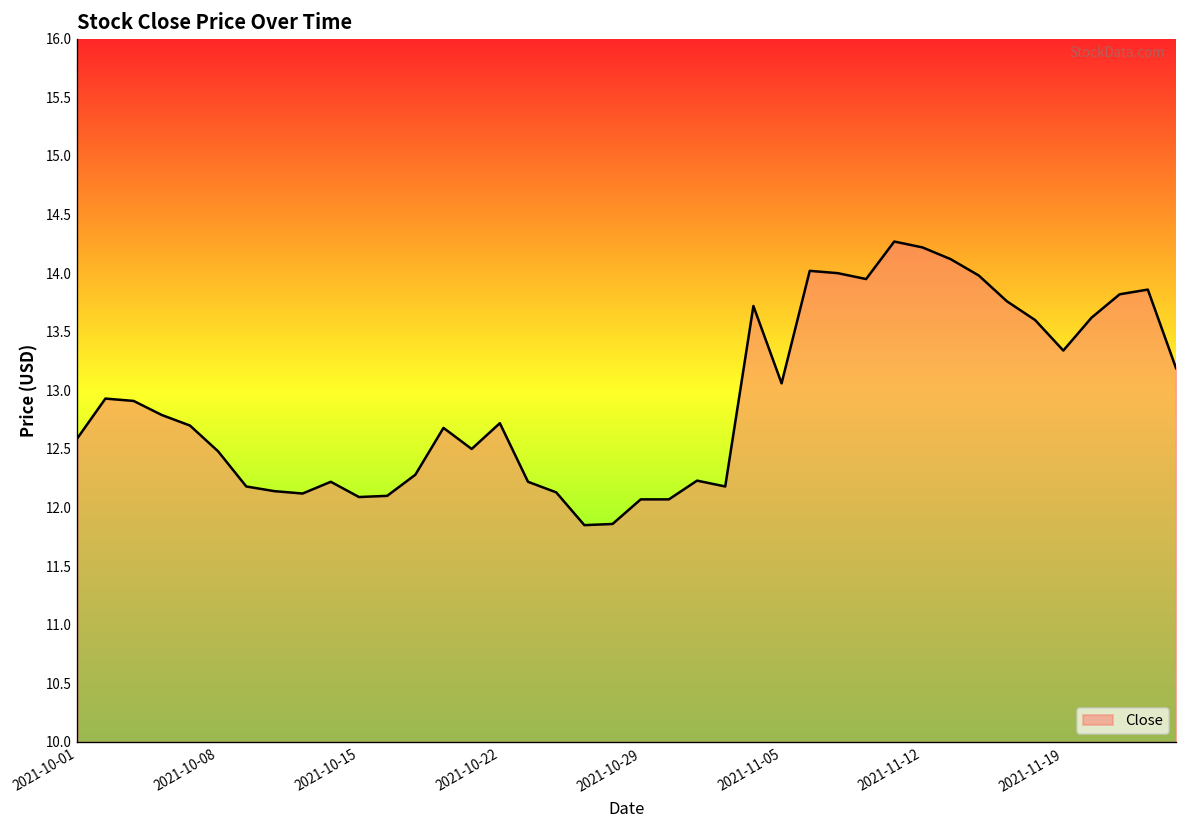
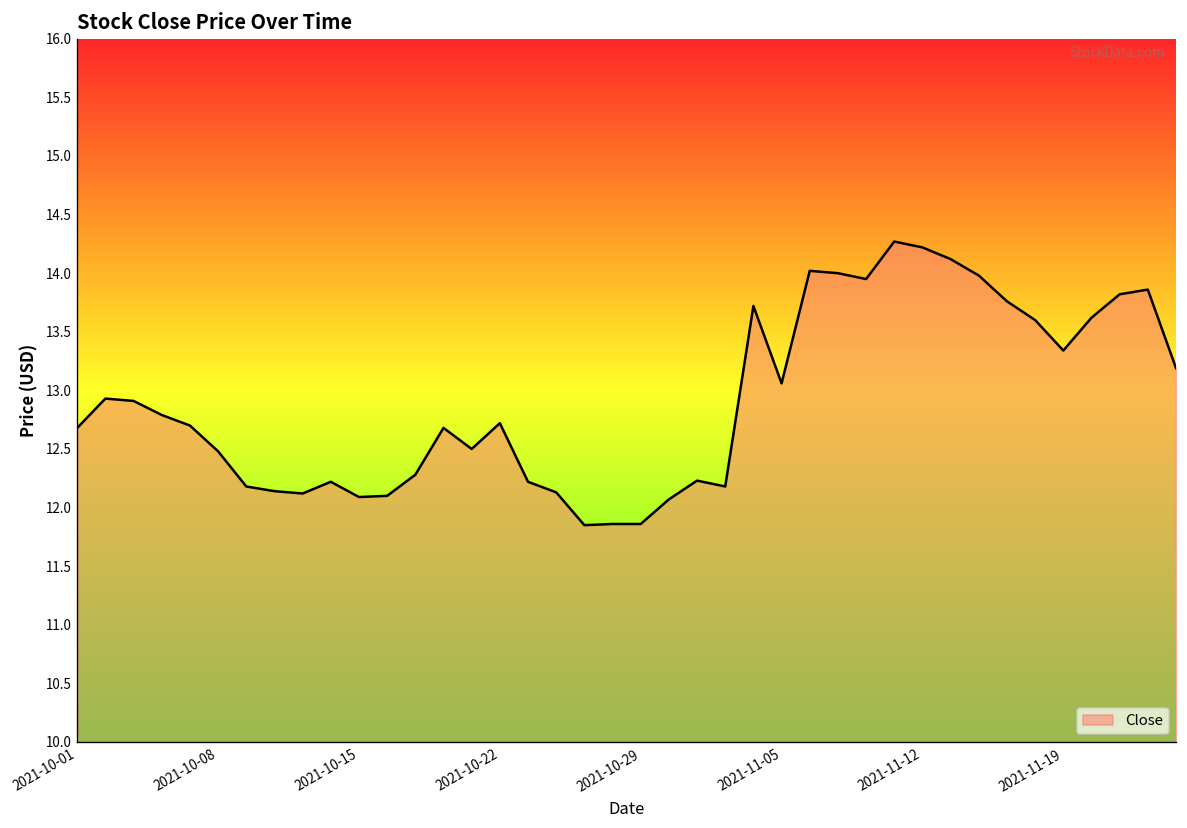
2021-10-01: 12.6 -> 12.7
2021-10-29: 12.1 -> 11.9
